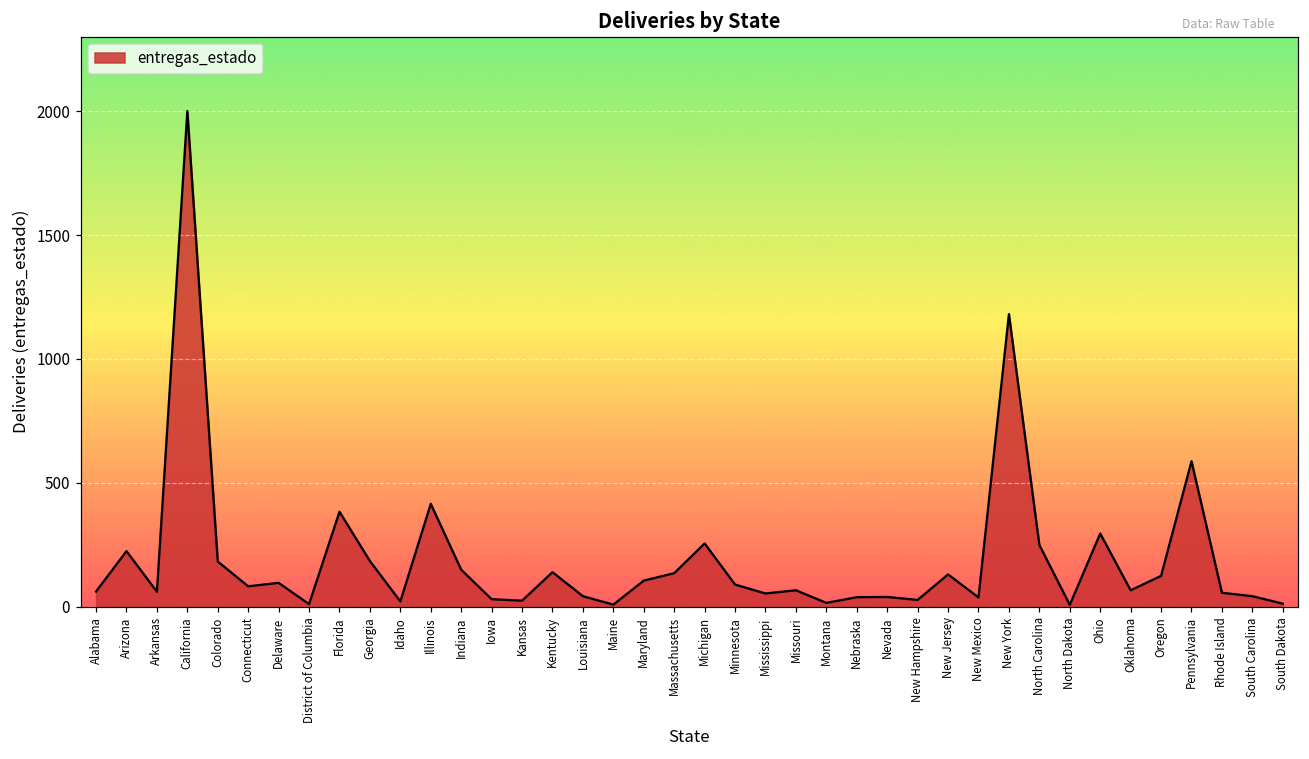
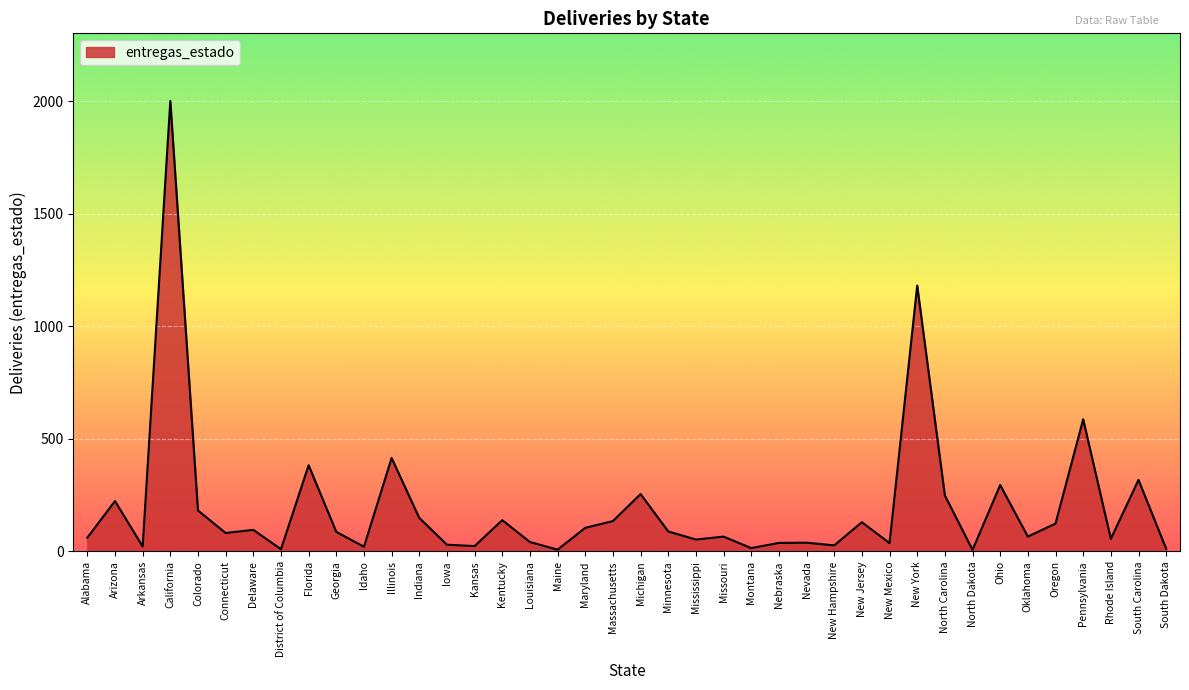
Arkansas: 60 -> 20
Georgia: 180 -> 90
South Carolina: 40 -> 320
